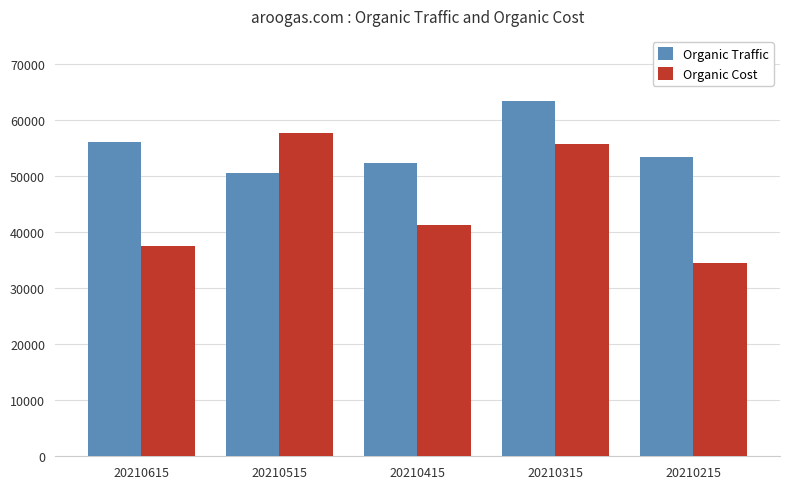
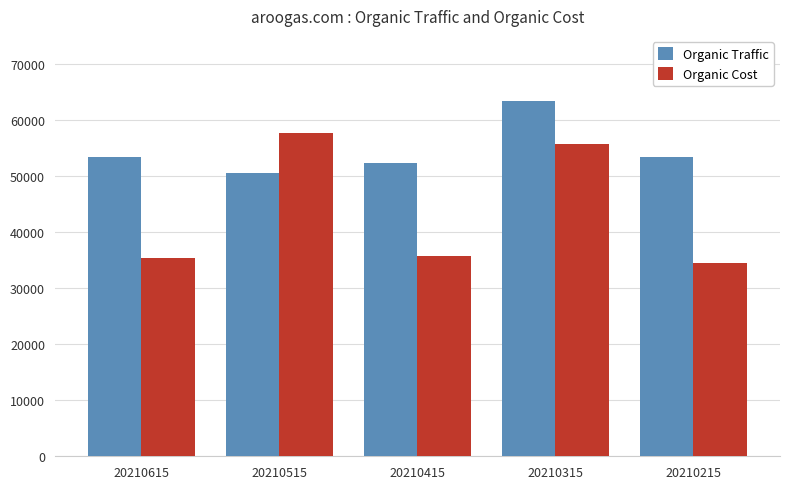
Organic Traffic, 20210615: 56000 -> 53000
Organic Cost, 20210615: 38000 -> 35000
Organic Cost, 20210415: 41000 -> 36000
